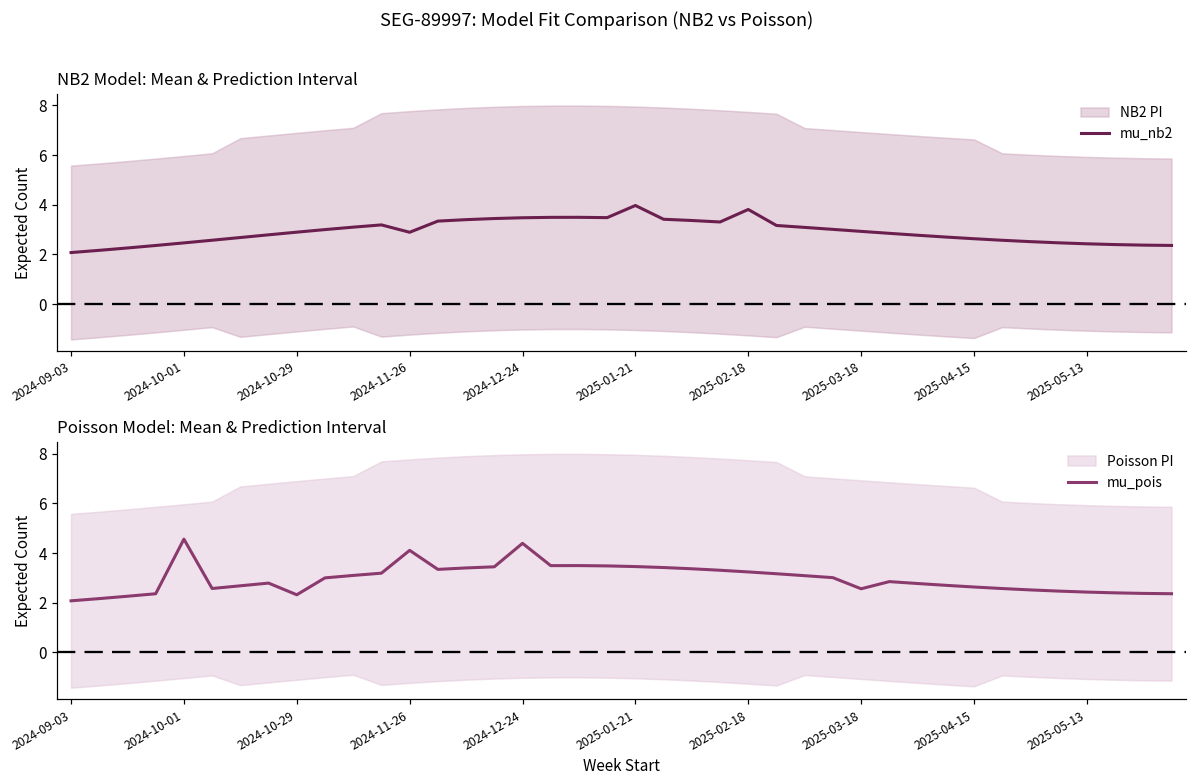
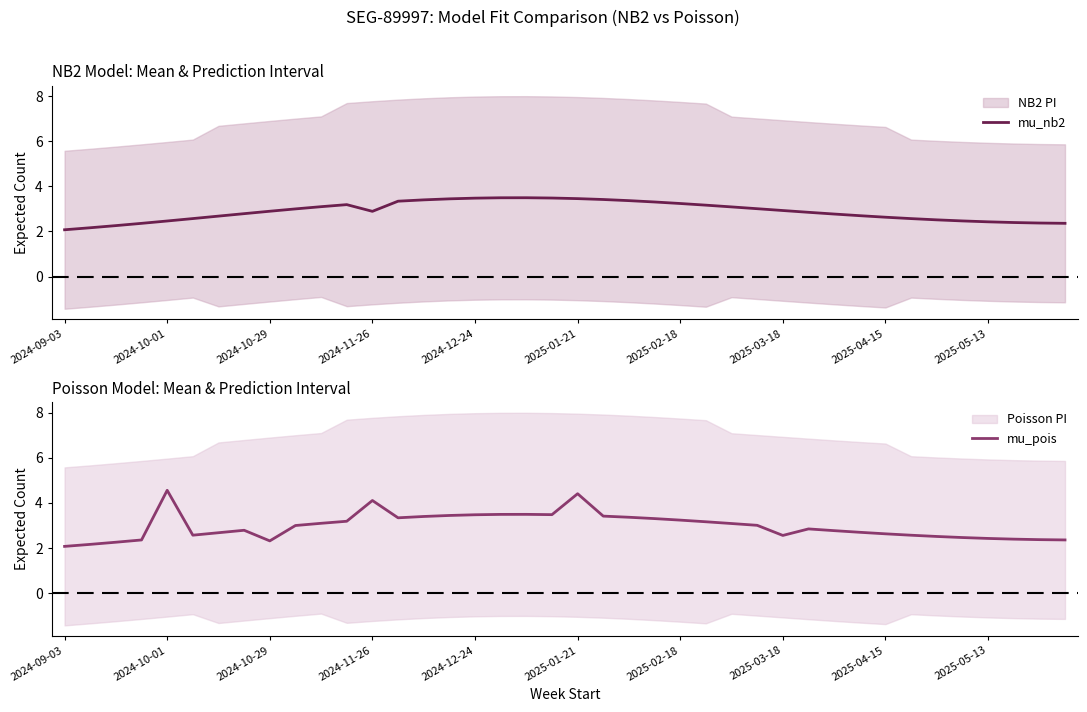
NB2 Model: Mean & Prediction Interval, mu_nb2, 2025-01-21: 4.0 -> 3.5
NB2 Model: Mean & Prediction Interval, mu_nb2, 2025-02-18: 3.8 -> 3.2
Poisson Model: Mean & Prediction Interval, mu_pois, 2024-12-24: 4.4 -> 3.5
Poisson Model: Mean & Prediction Interval, mu_pois, 2025-01-21: 3.5 -> 4.4
